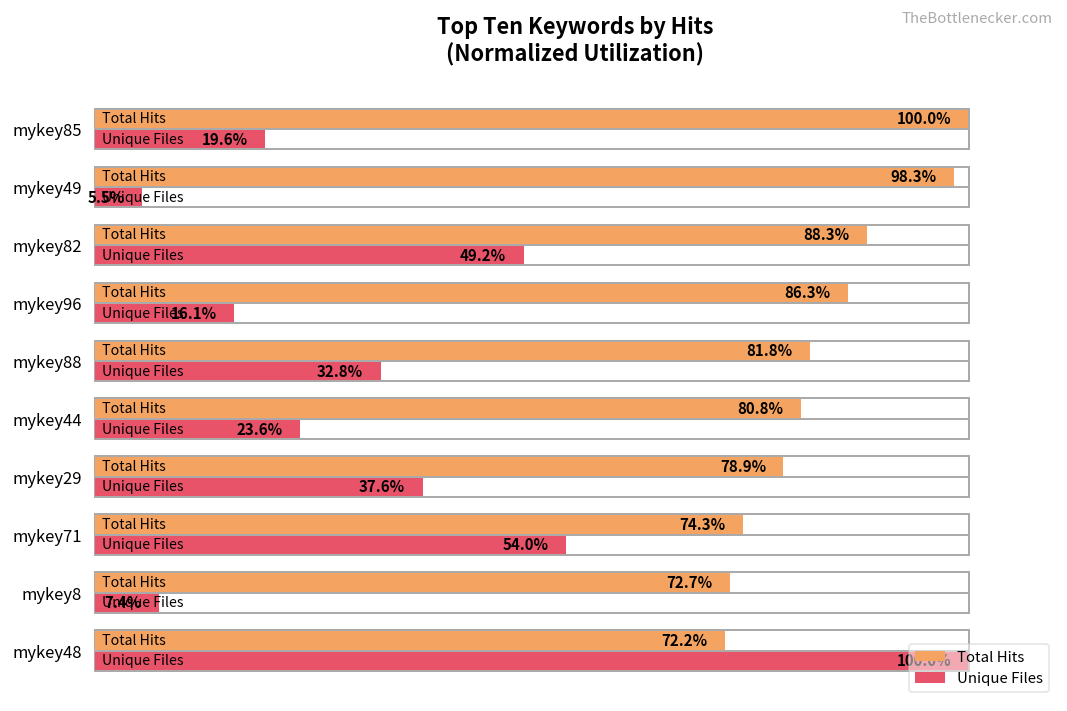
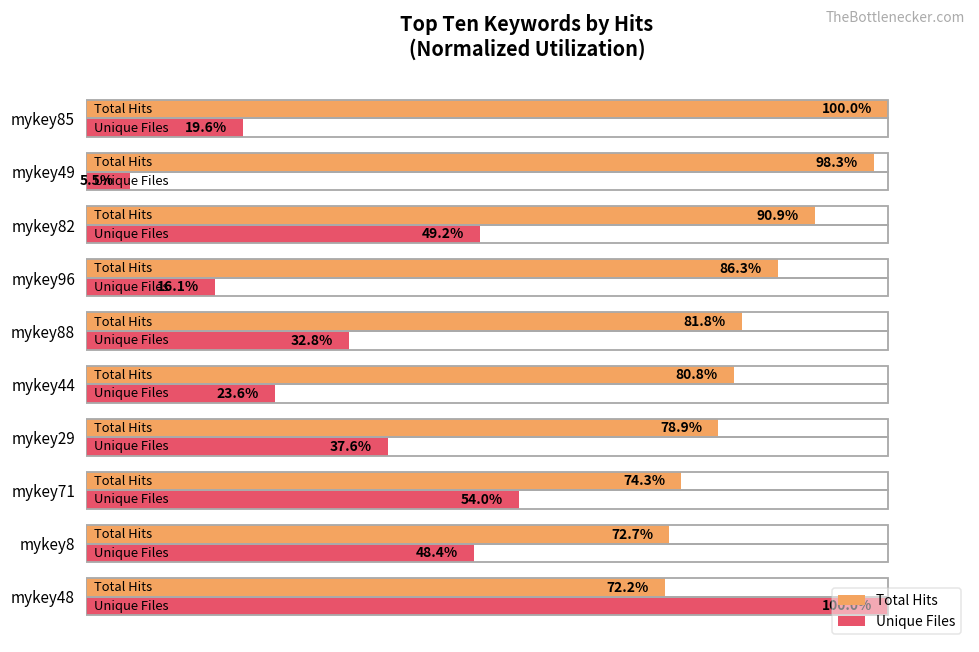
Total Hits, mykey82: 88.3% -> 90.9%
Unique Files, mykey8: 7.4% -> 48.4%
